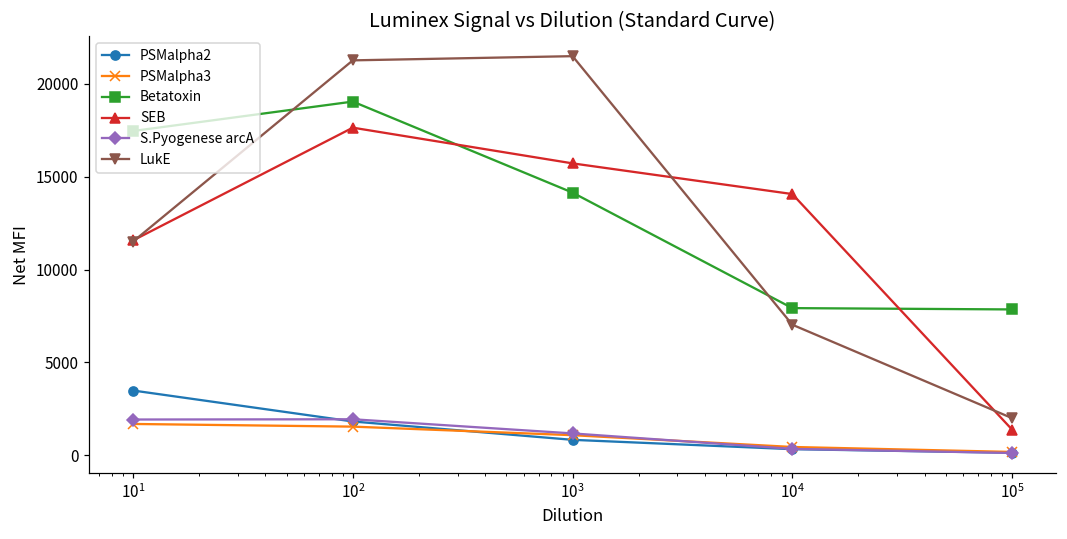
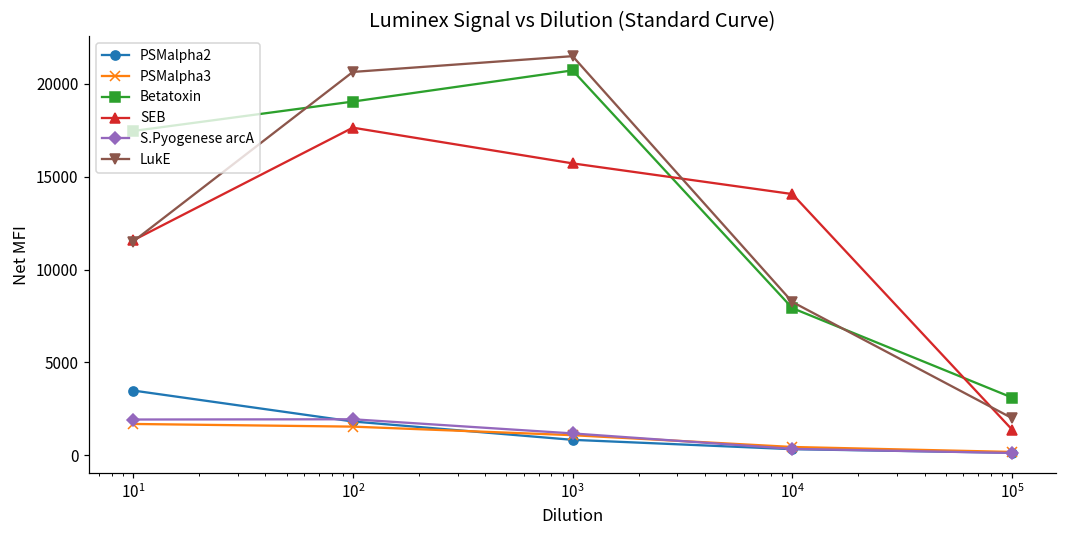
LukE, 10^2: 21300 -> 20600
Betatoxin, 10^3: 14100 -> 20700
LukE, 10^4: 7000 -> 8300
Betatoxin, 10^5: 7800 -> 3100
